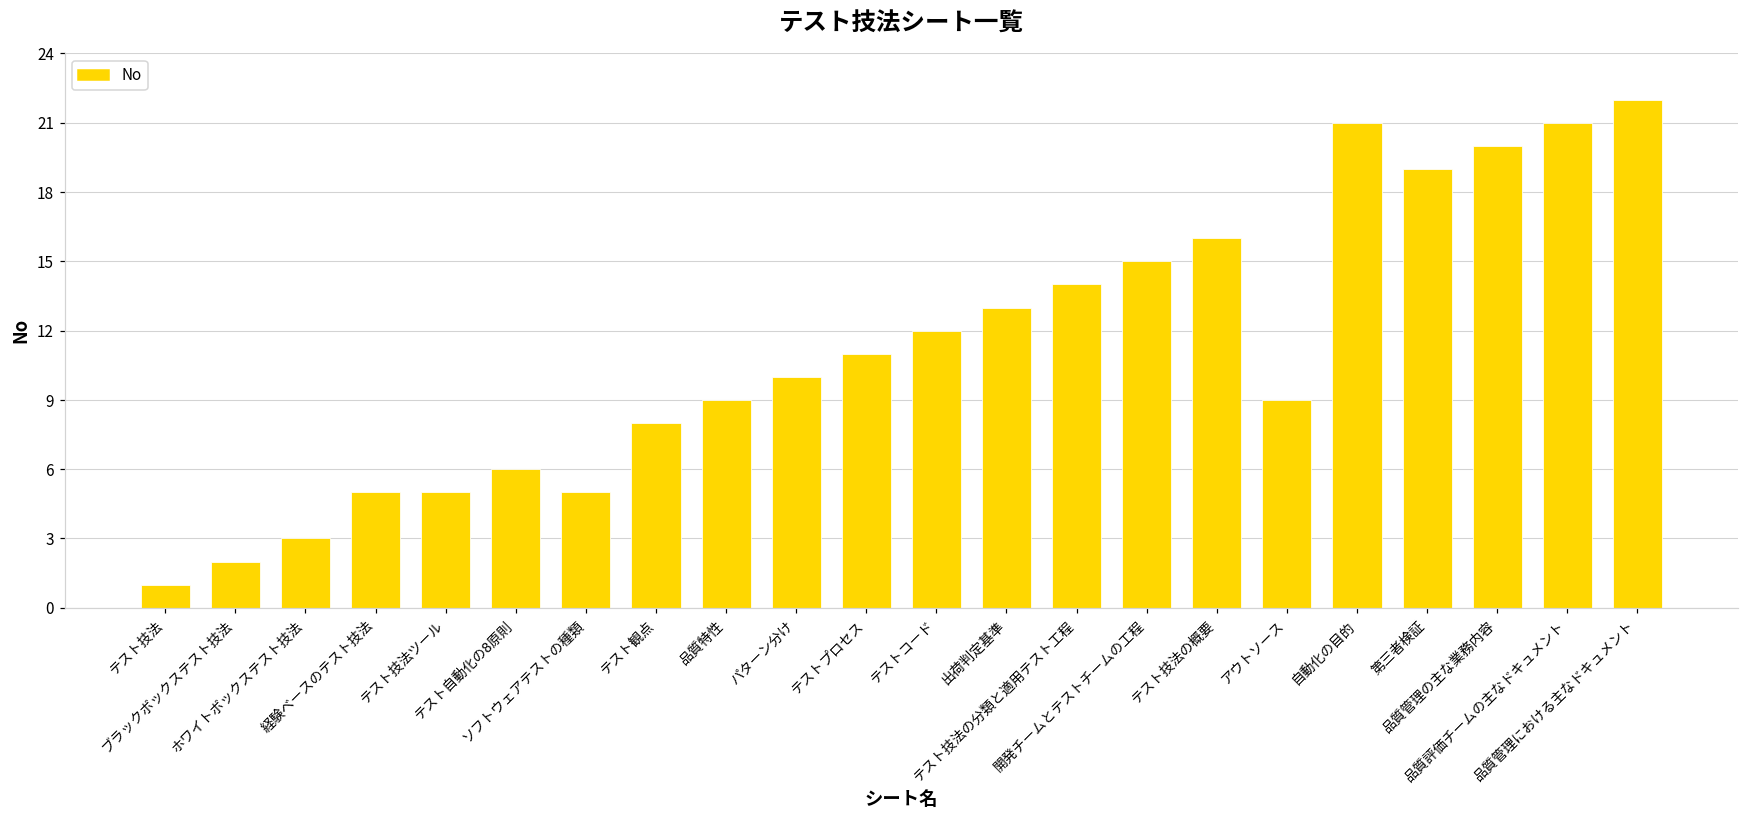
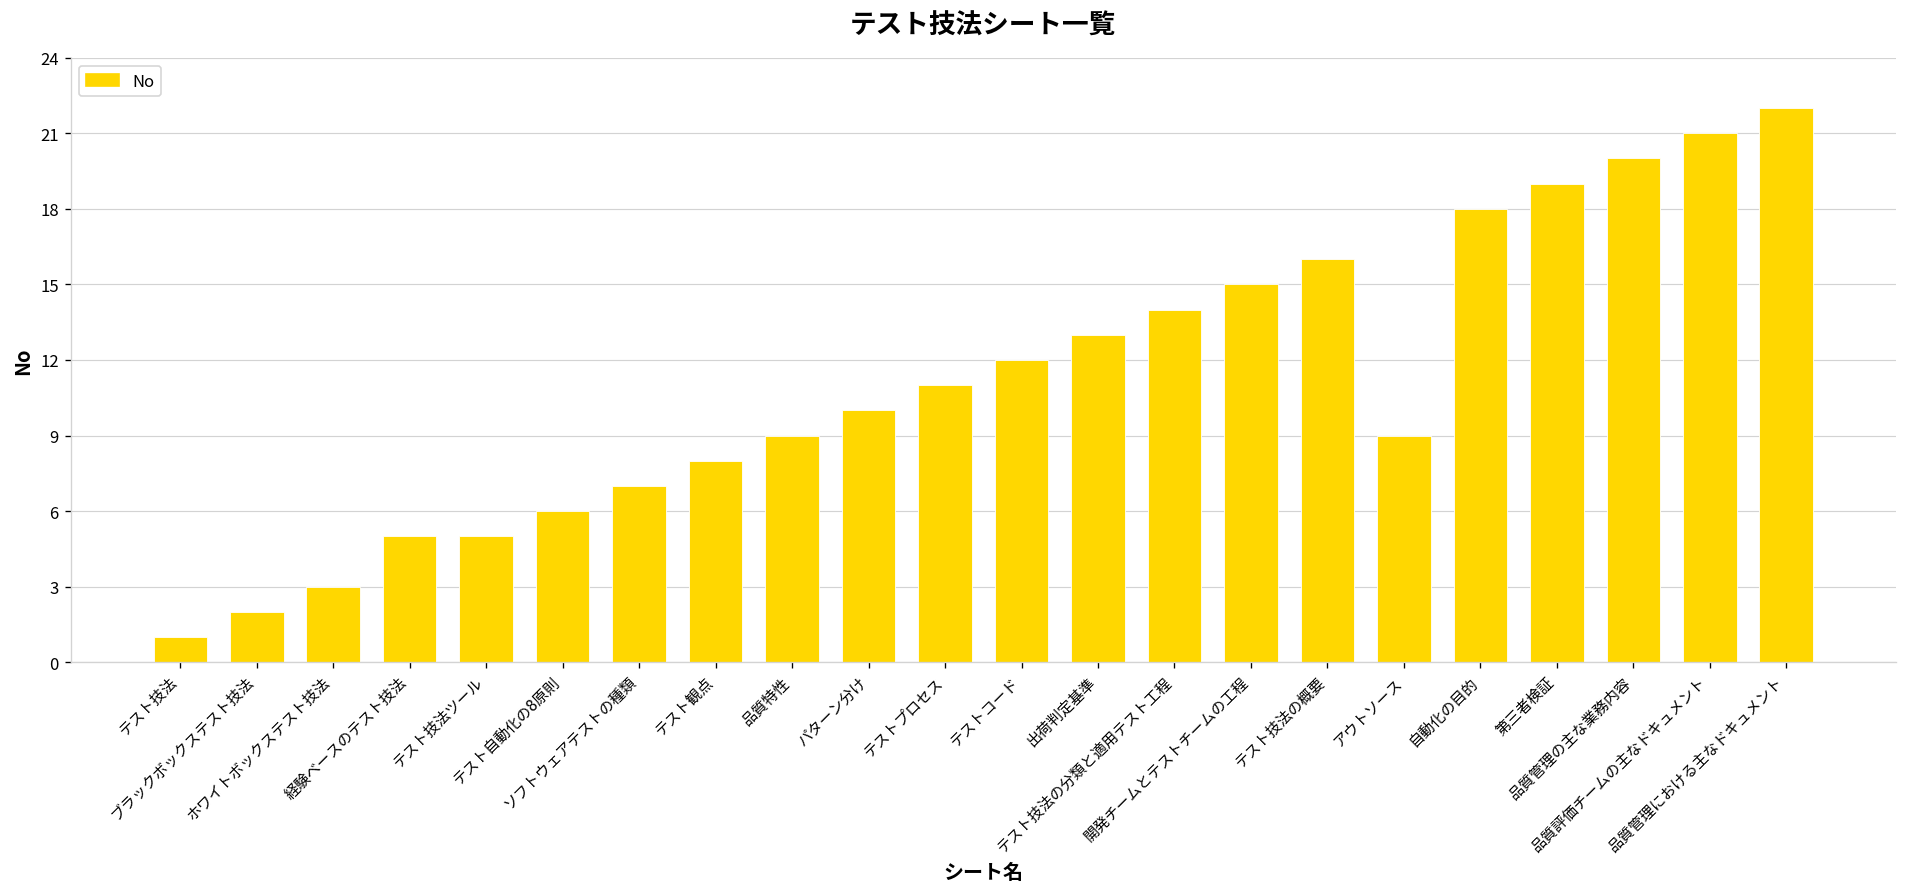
ソフトウェアテストの種類: 5 -> 7
自動化の目的: 21 -> 18
